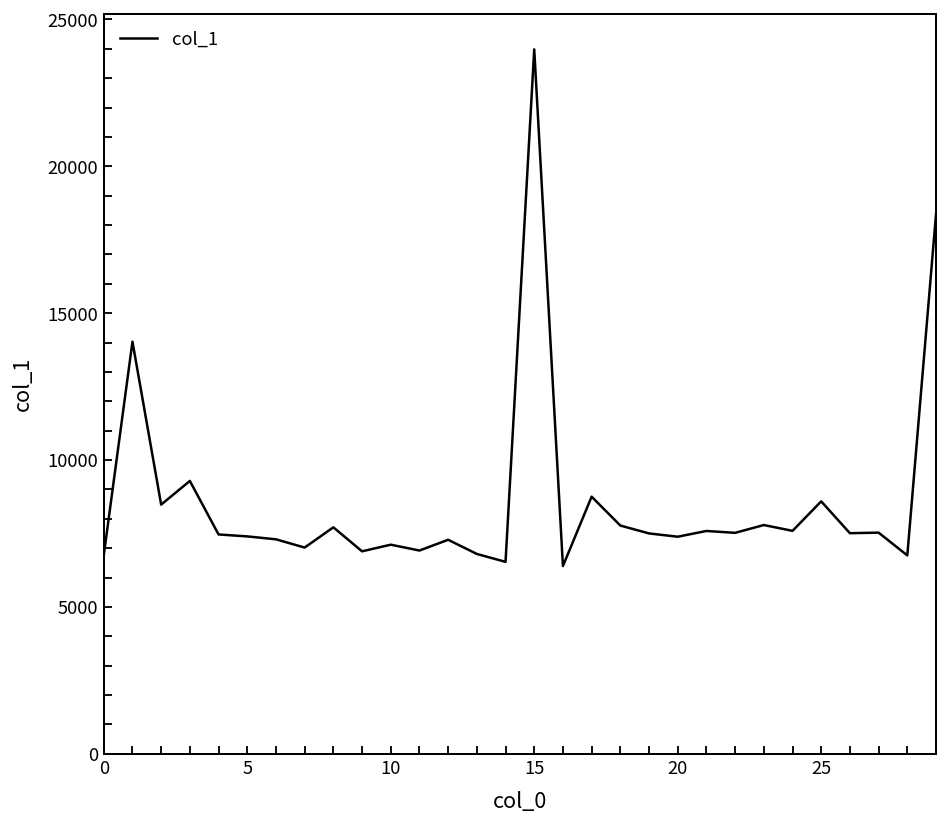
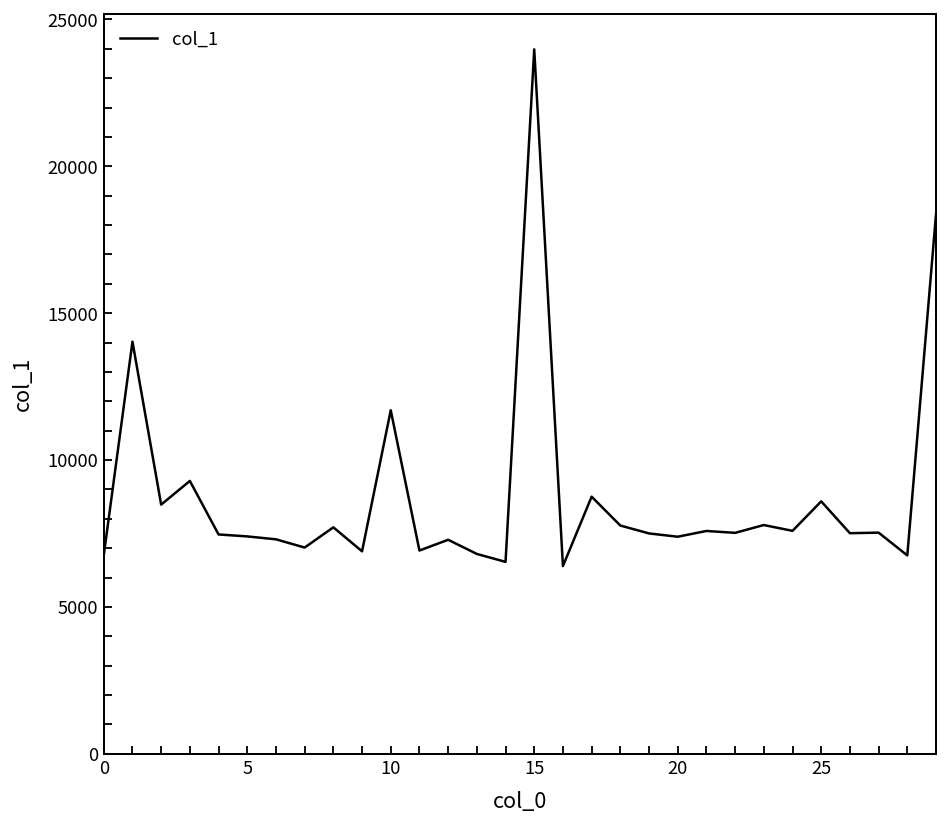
10: 7100 -> 11700
